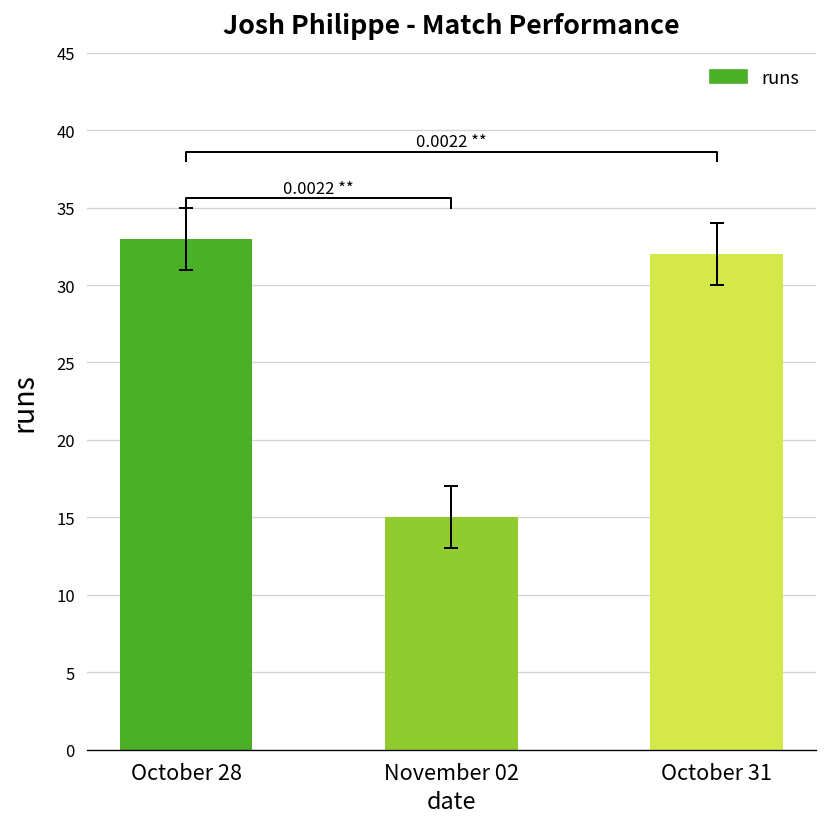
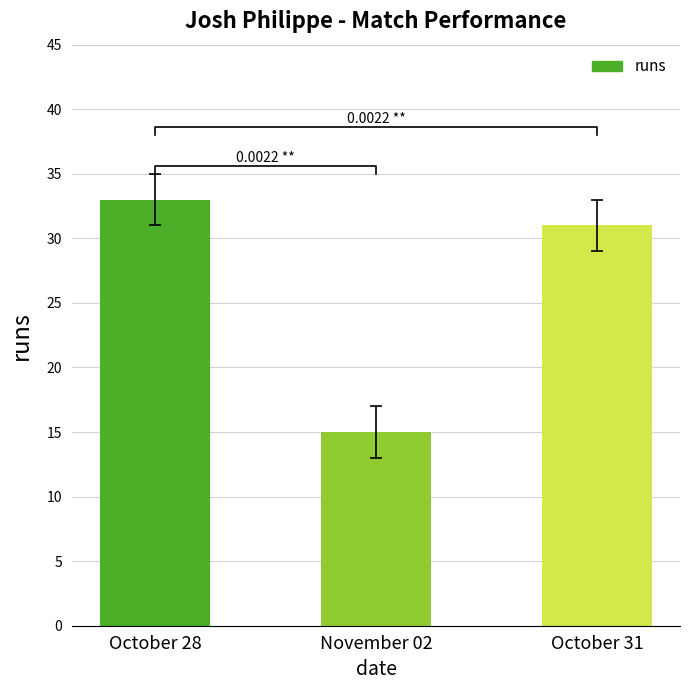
runs, October 31: 32 -> 31
